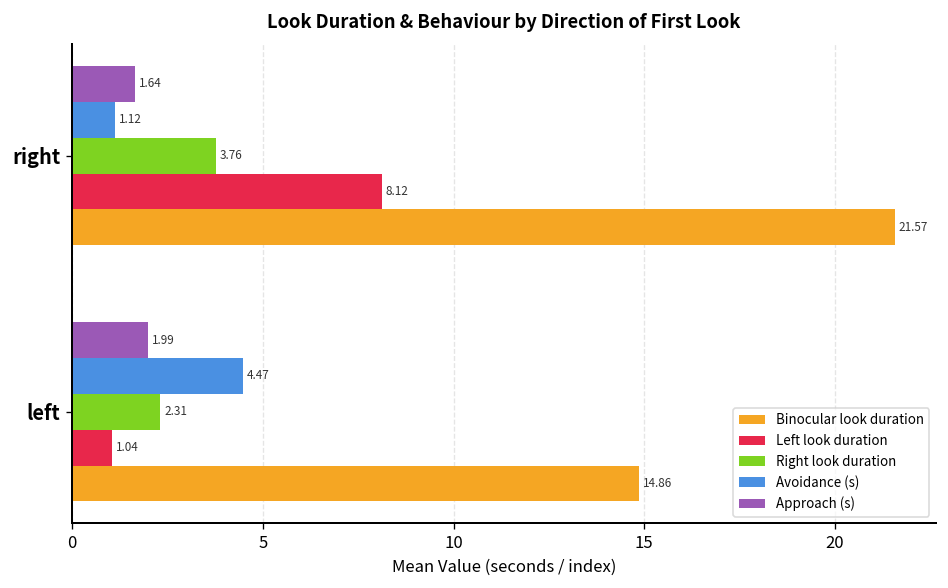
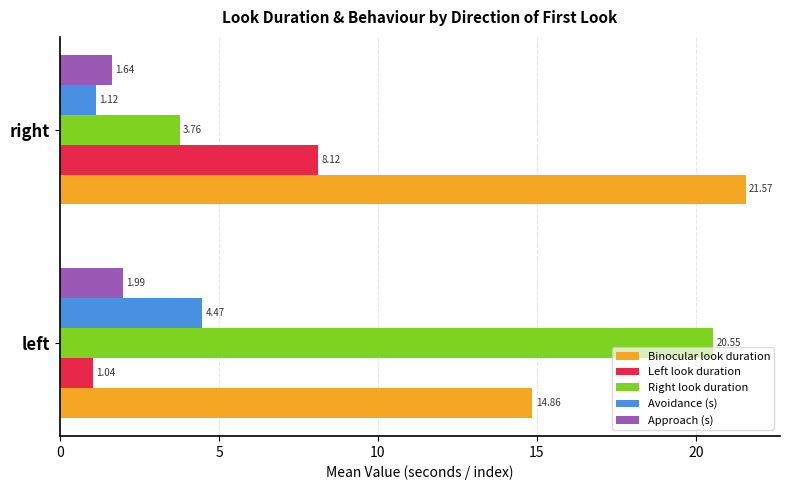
Right look duration, left: 2.31 -> 20.55
